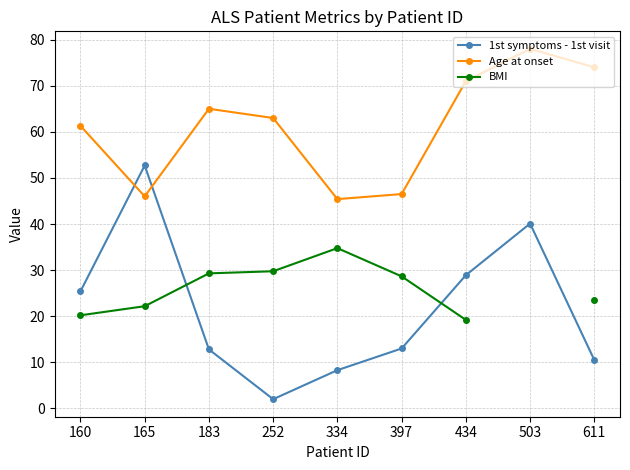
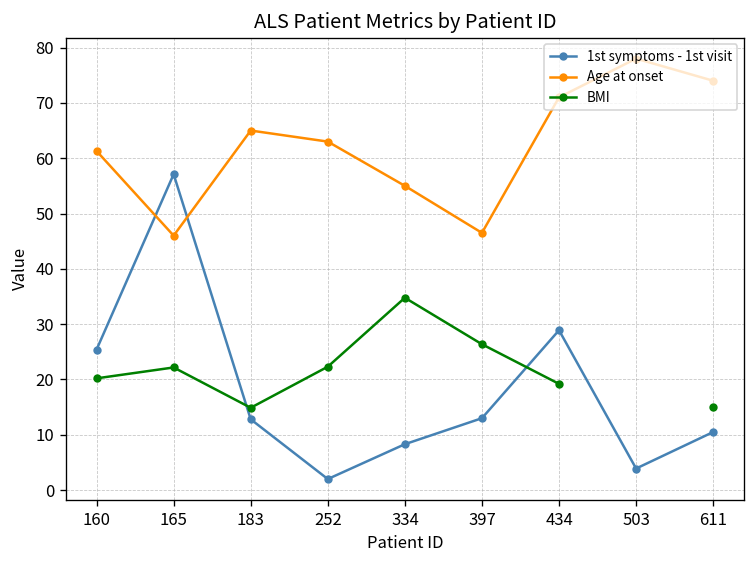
1st symptoms - 1st visit, 165: 53 -> 57
BMI, 183: 29 -> 15
BMI, 252: 30 -> 22
Age at onset, 334: 45 -> 55
BMI, 397: 29 -> 26
1st symptoms - 1st visit, 503: 40 -> 4
BMI, 611: 24 -> 15
